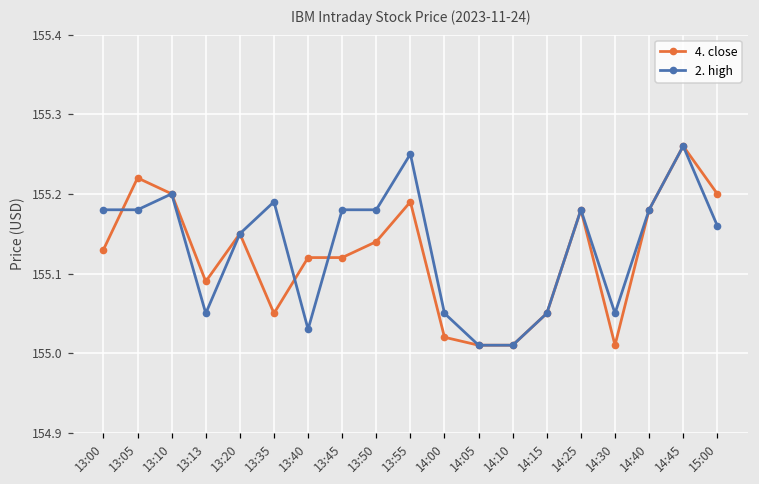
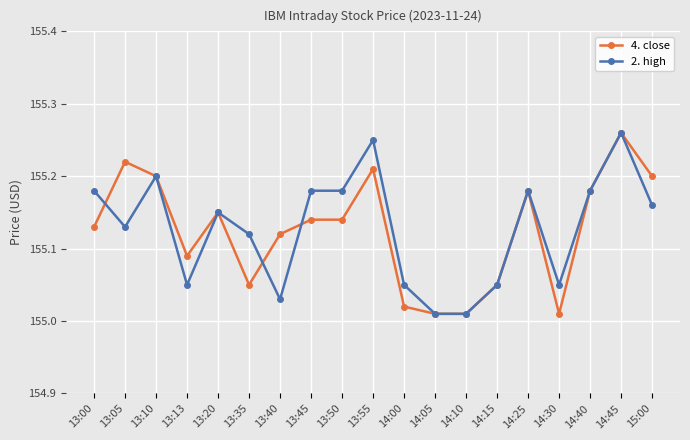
2. high, 13:05: 155.18 -> 155.13
2. high, 13:35: 155.19 -> 155.12
4. close, 13:45: 155.12 -> 155.14
4. close, 13:55: 155.19 -> 155.21
